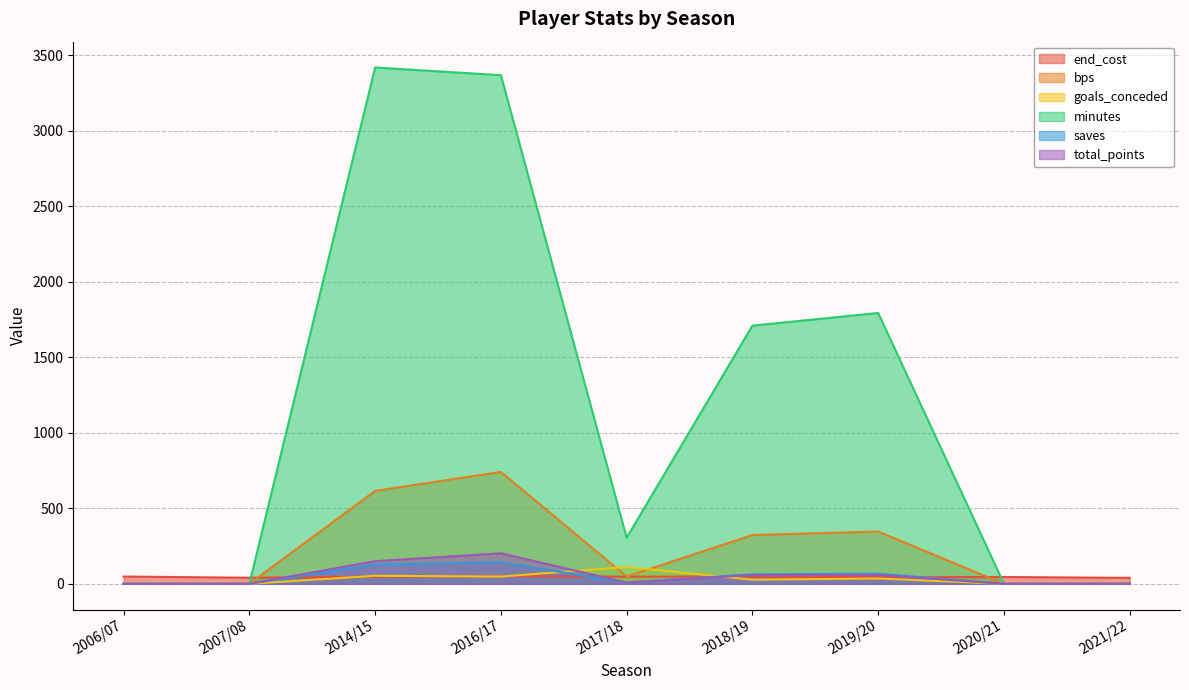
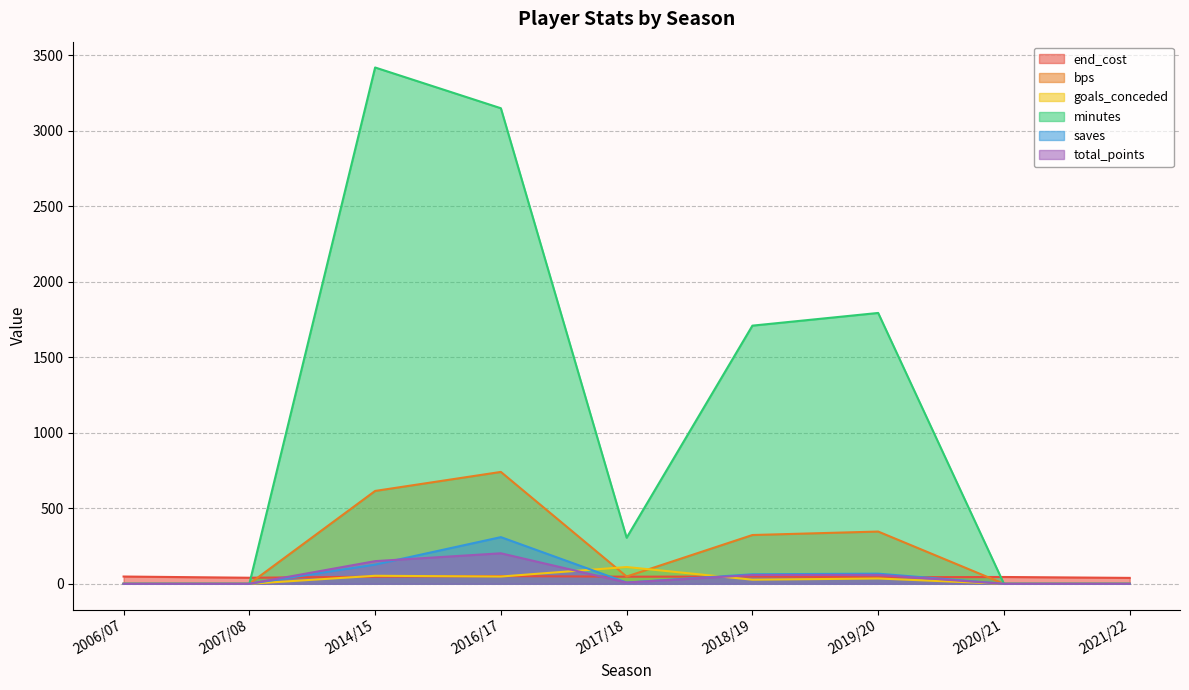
minutes, 2016/17: 3370 -> 3150
saves, 2016/17: 140 -> 310
